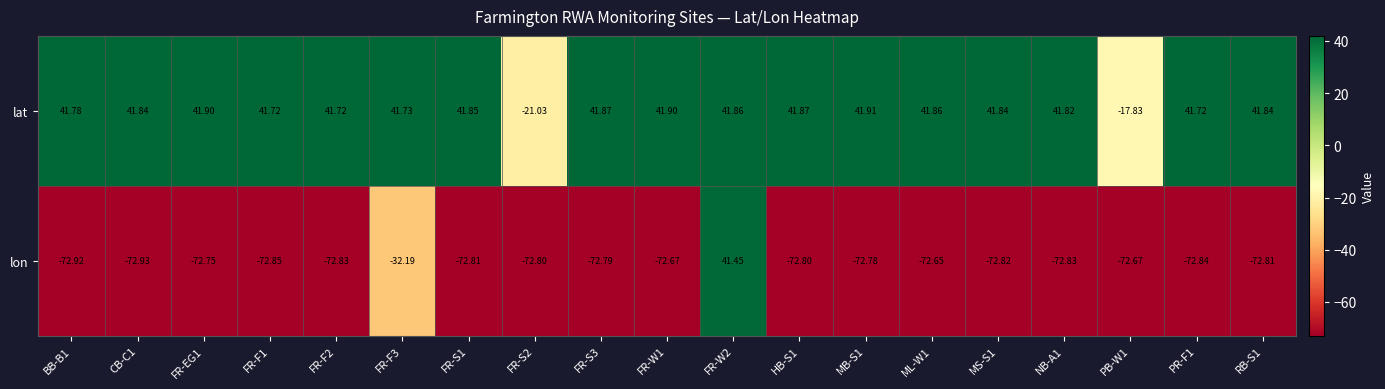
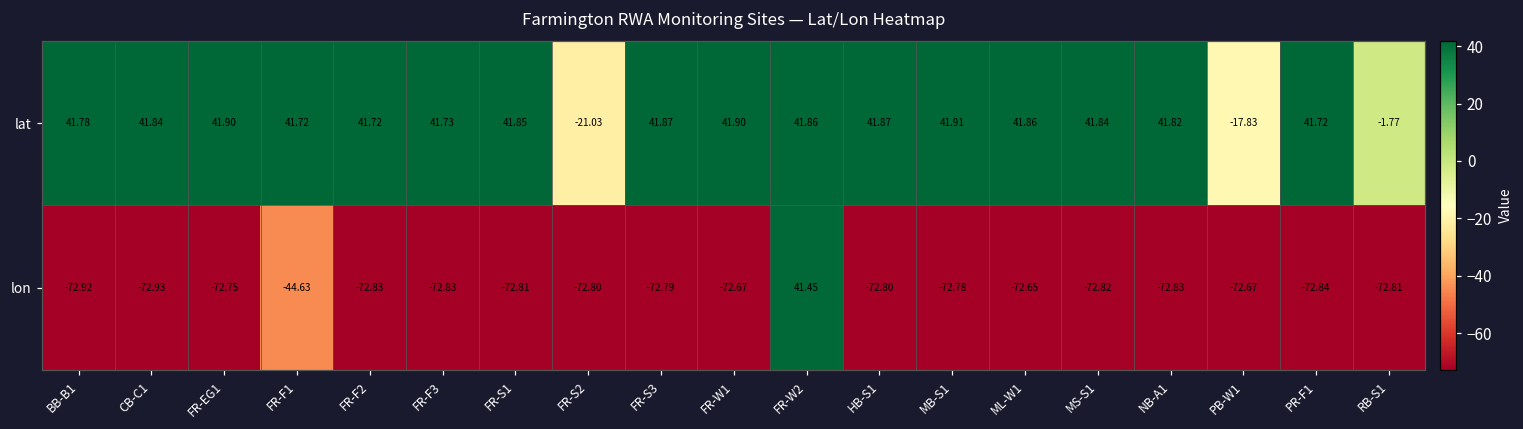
lat, RB-S1: 41.84 -> -1.77
lon, FR-F1: -72.85 -> -44.63
lon, FR-F3: -32.19 -> -72.83
